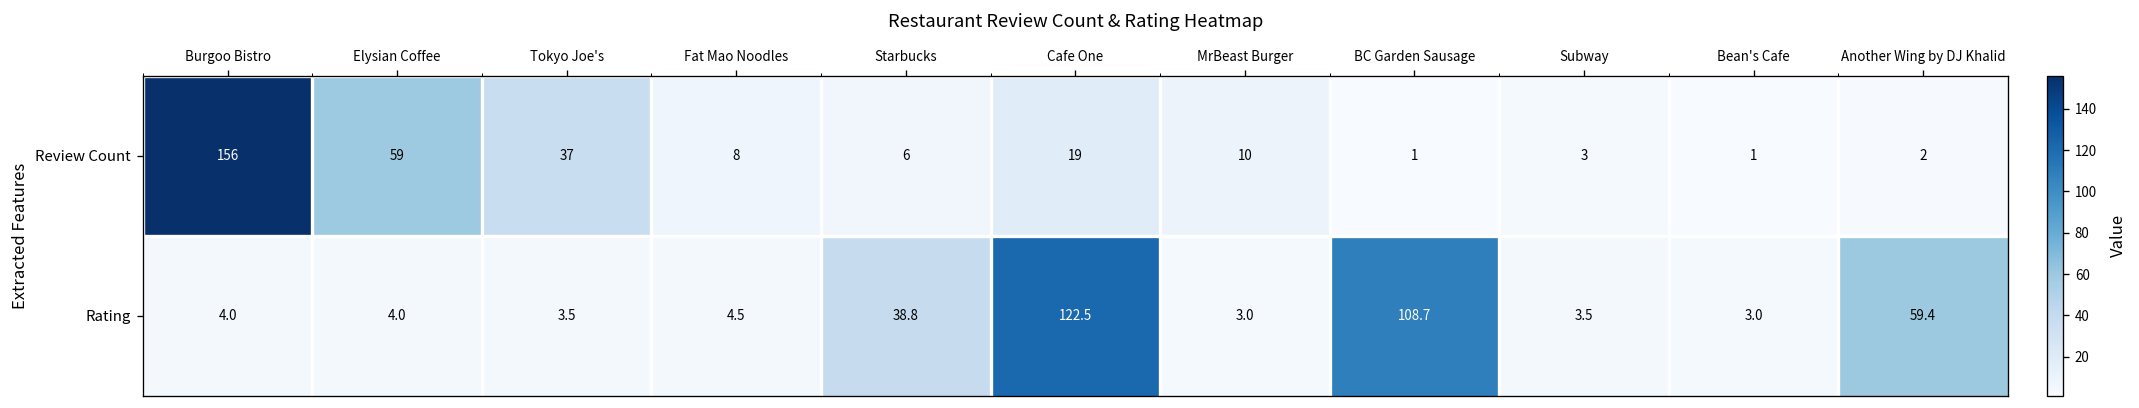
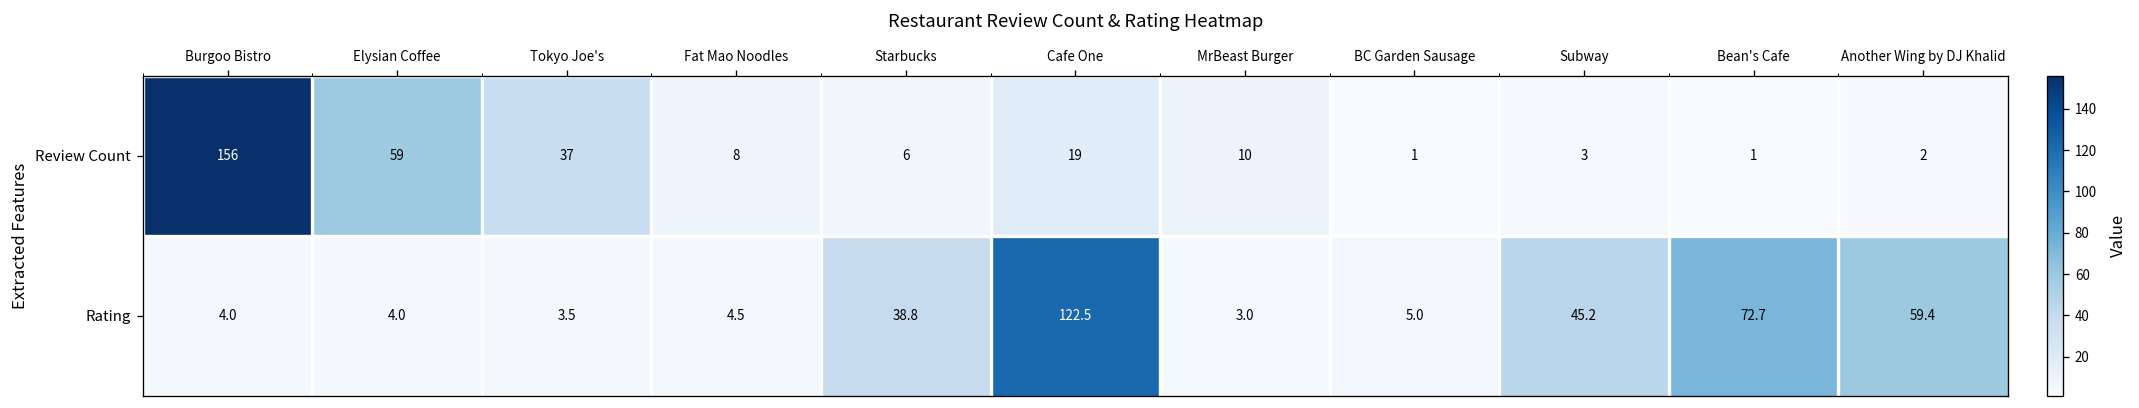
Rating, BC Garden Sausage: 108.7 -> 5.0
Rating, Subway: 3.5 -> 45.2
Rating, Bean's Cafe: 3.0 -> 72.7
